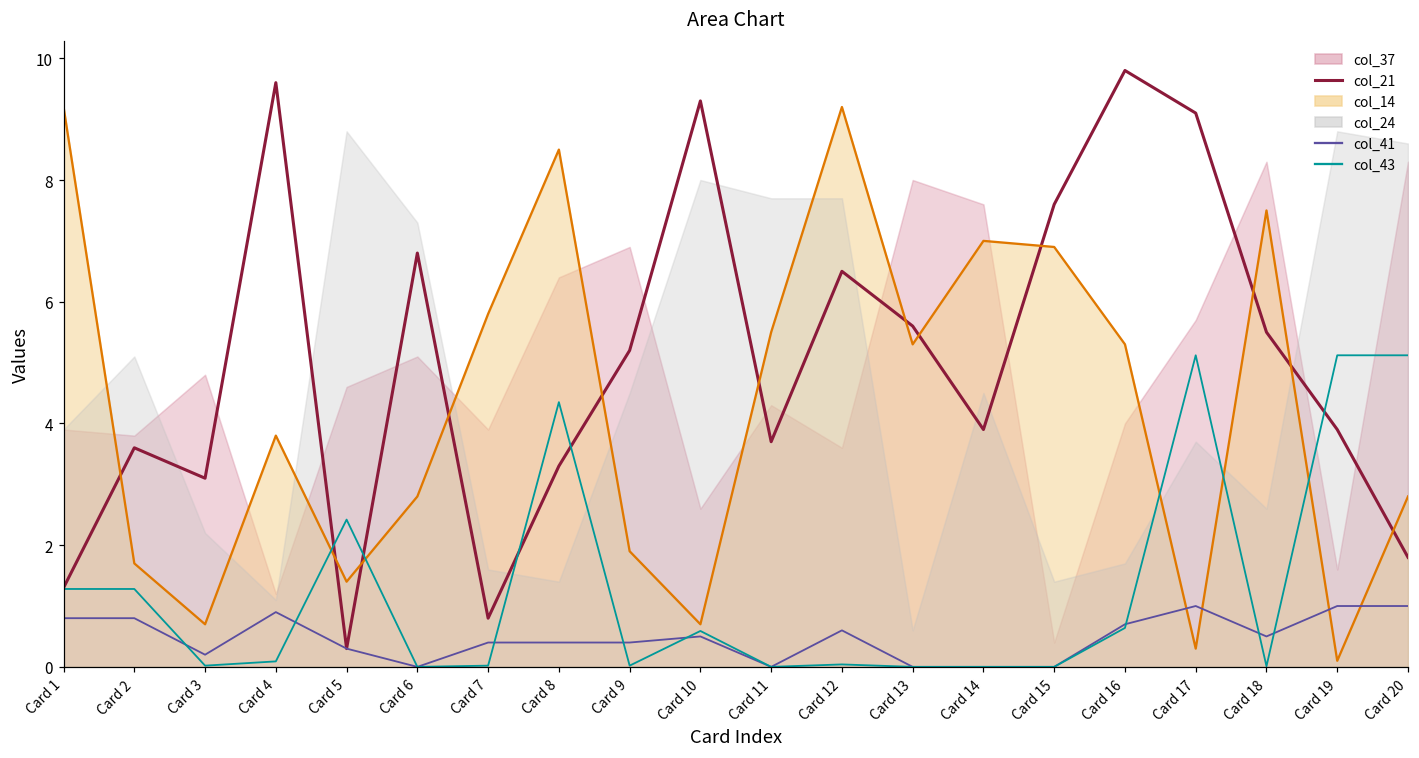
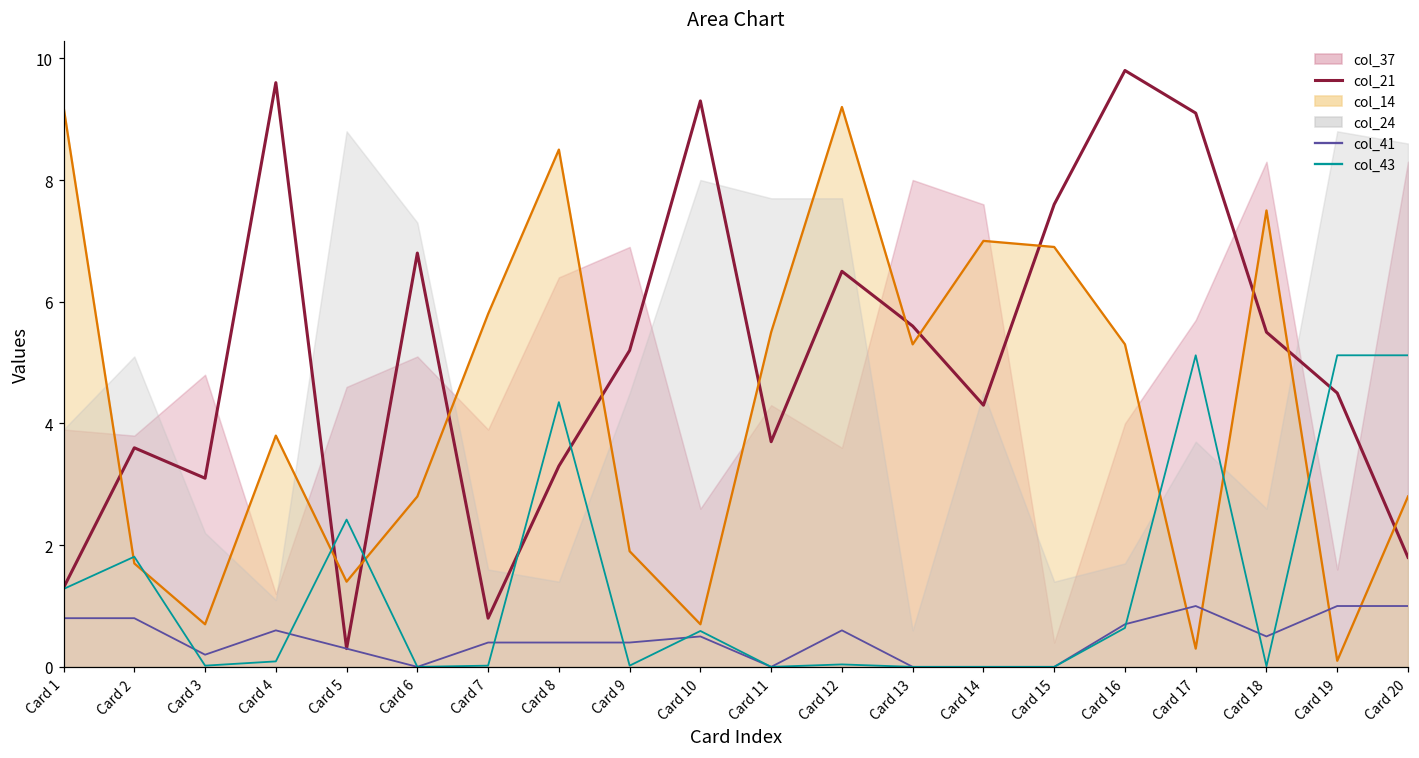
col_43, Card 2: 1.3 -> 1.8
col_41, Card 4: 0.9 -> 0.6
col_21, Card 14: 3.9 -> 4.3
col_21, Card 19: 3.9 -> 4.5
